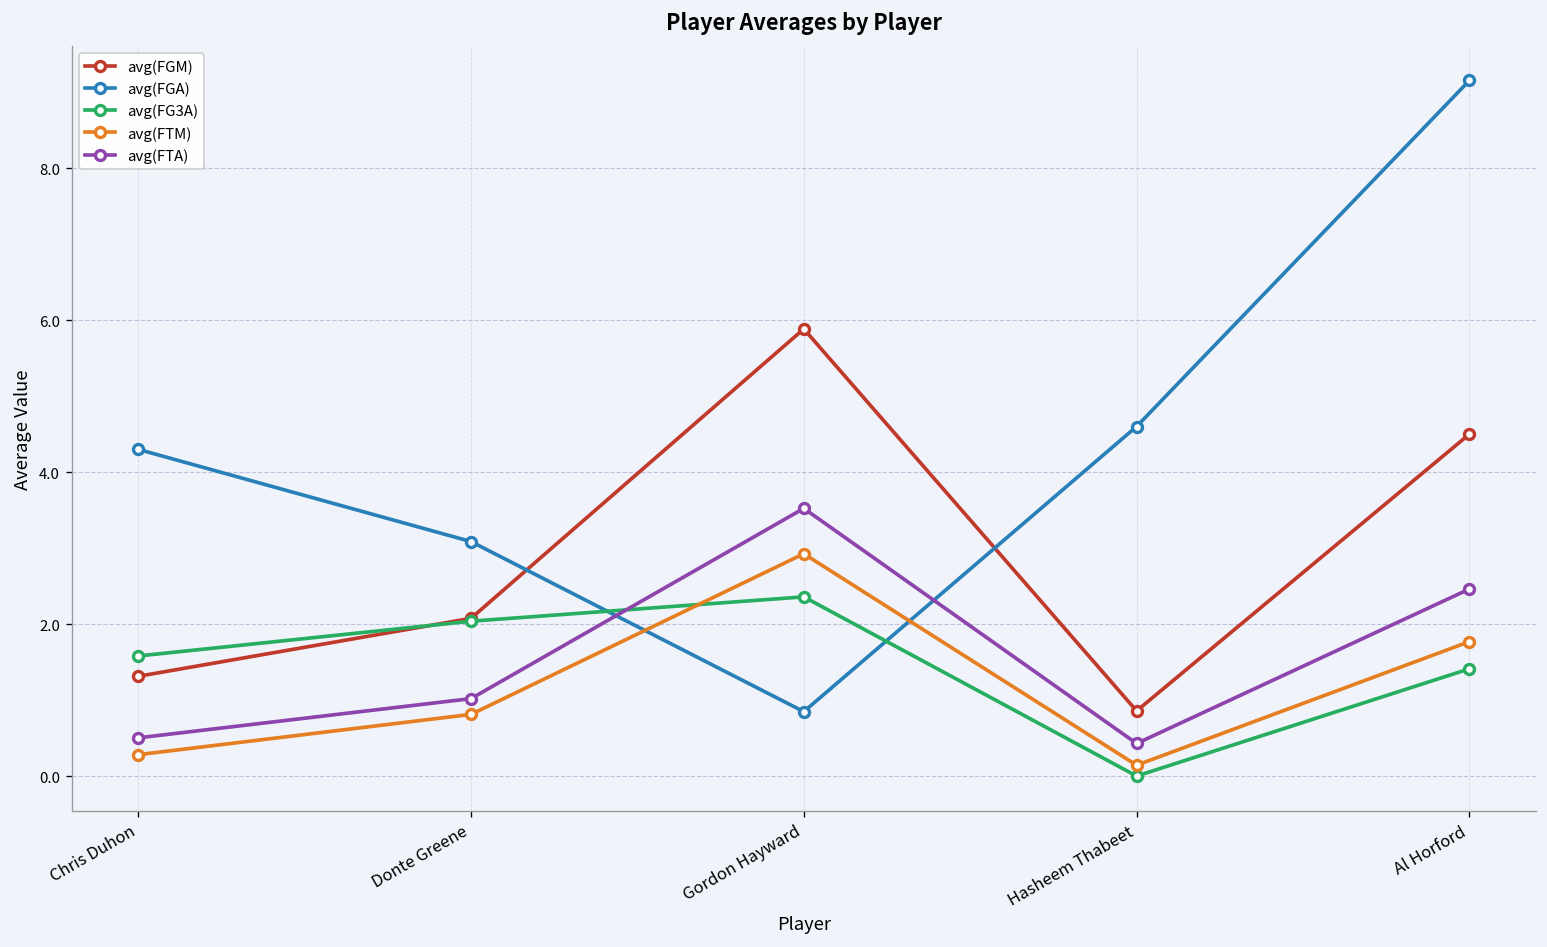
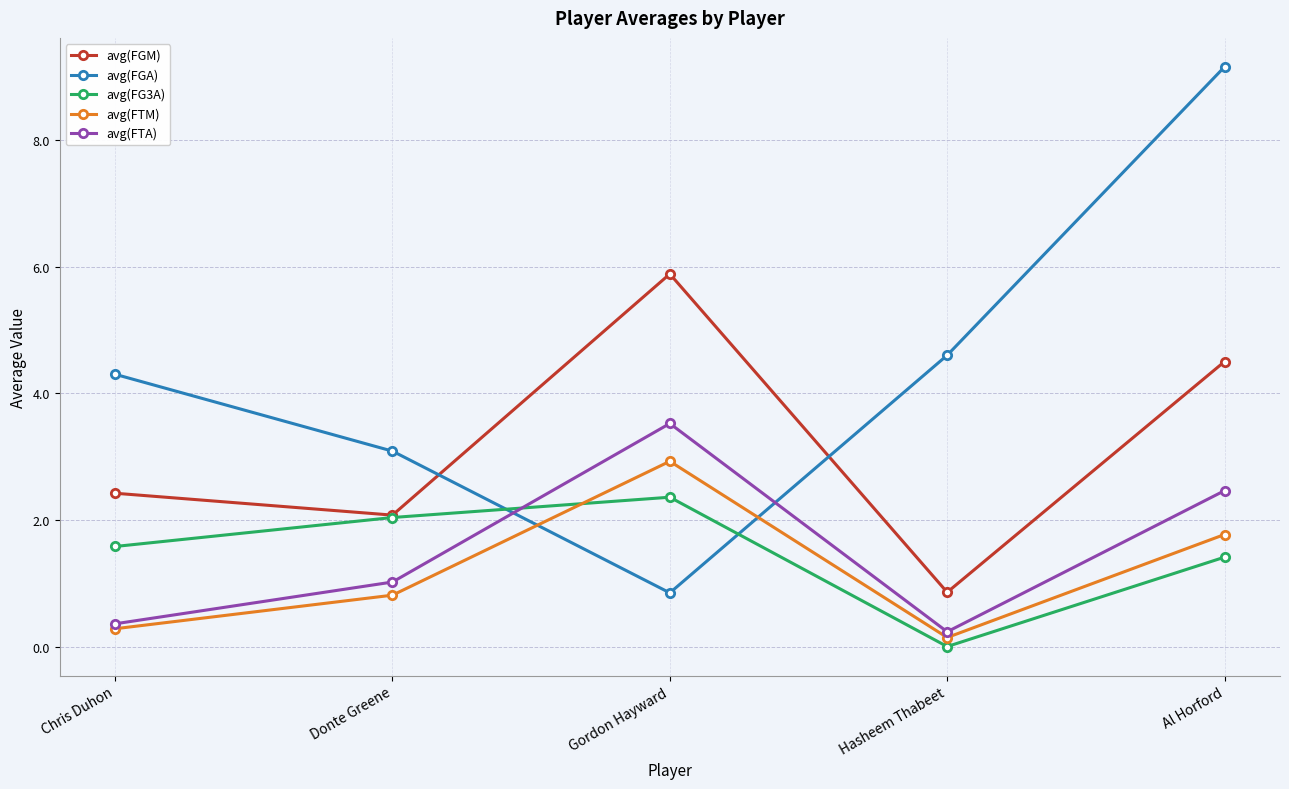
avg(FGM), Chris Duhon: 1.3 -> 2.4
avg(FTA), Chris Duhon: 0.5 -> 0.4
avg(FTA), Hasheem Thabeet: 0.4 -> 0.2
